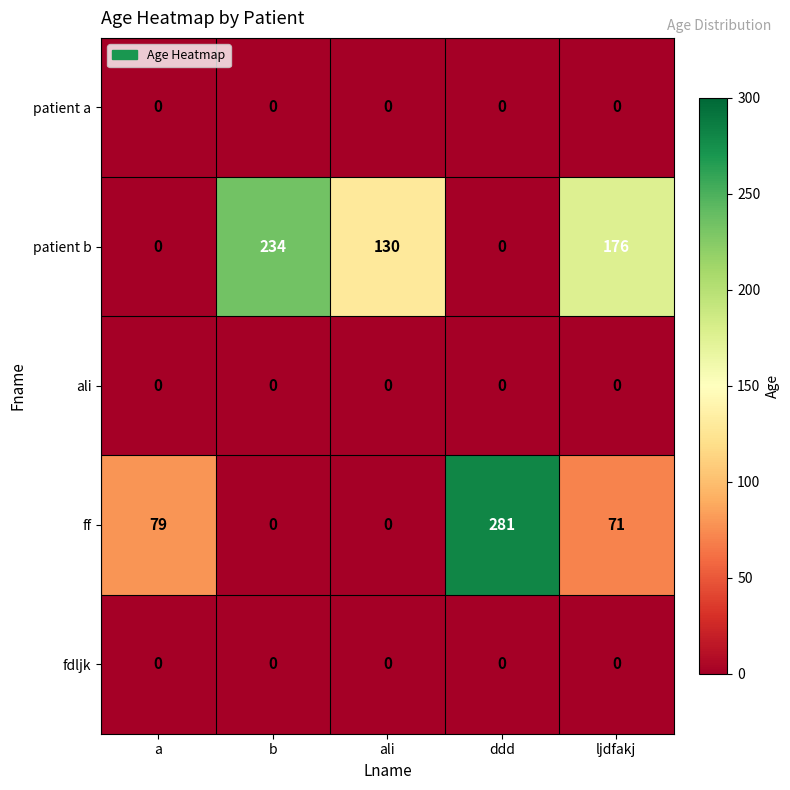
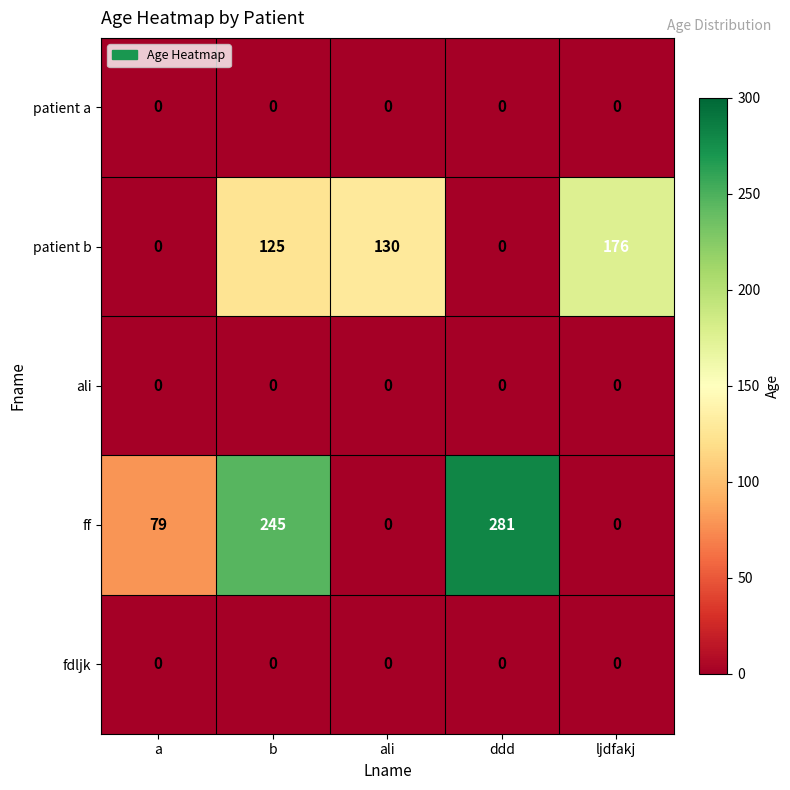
patient b, b: 234 -> 125
ff, b: 0 -> 245
ff, ljdfakj: 71 -> 0
